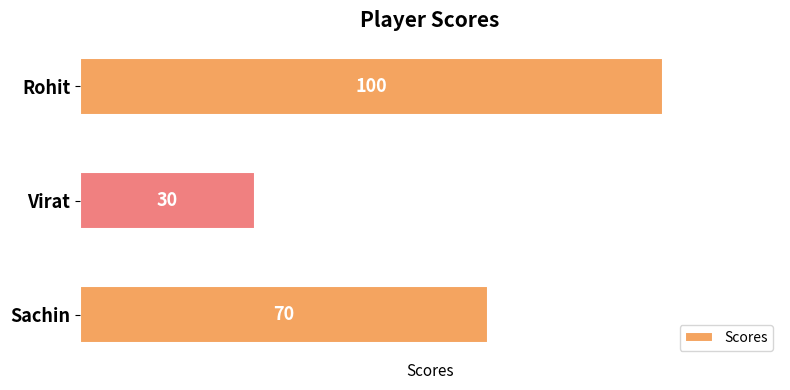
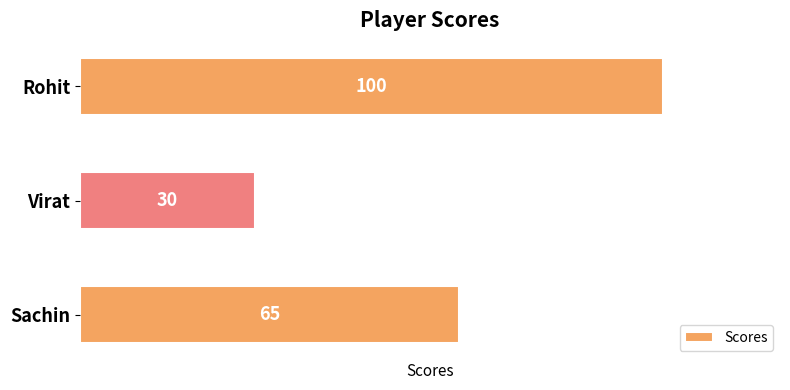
Sachin: 70 -> 65
